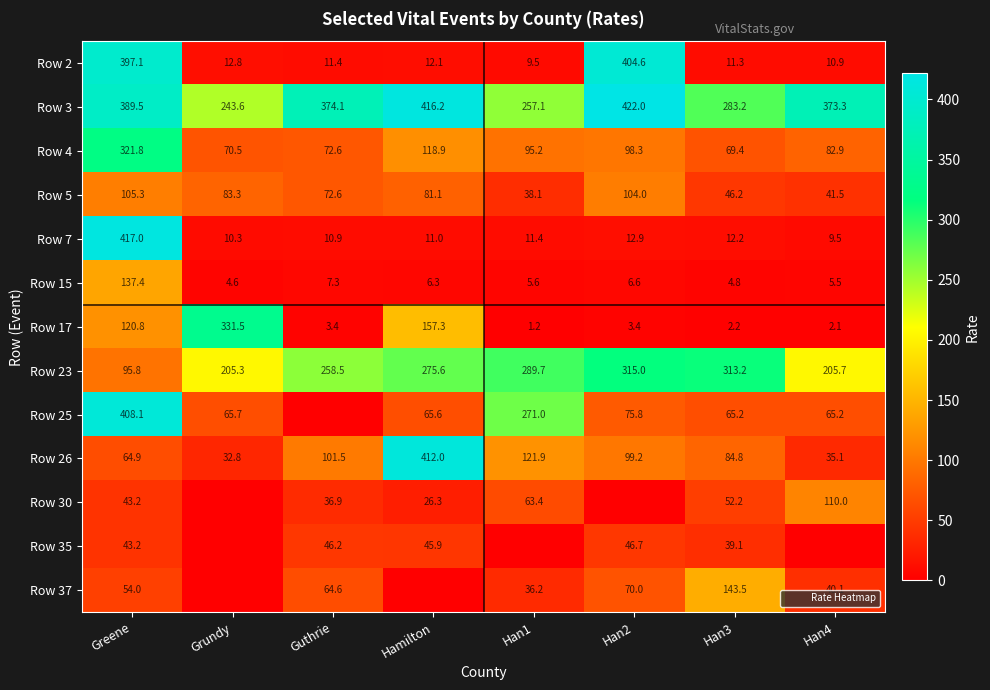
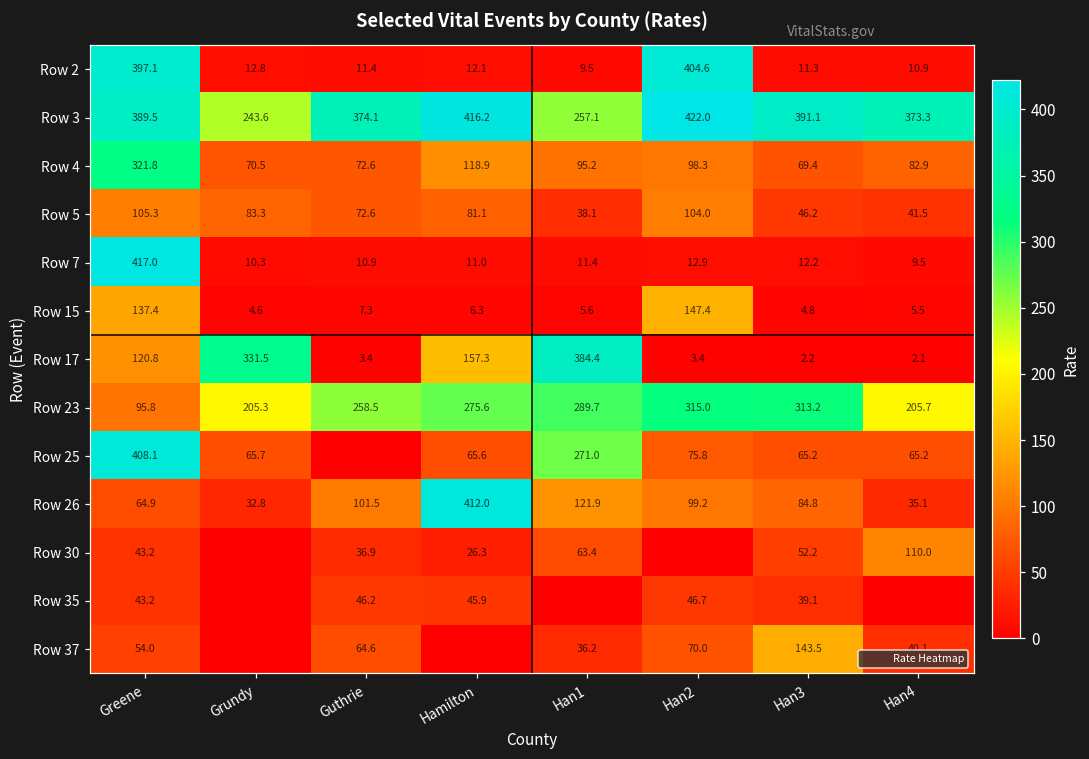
Row 3, Han3: 283.2 -> 391.1
Row 15, Han2: 6.6 -> 147.4
Row 17, Han1: 1.2 -> 384.4
